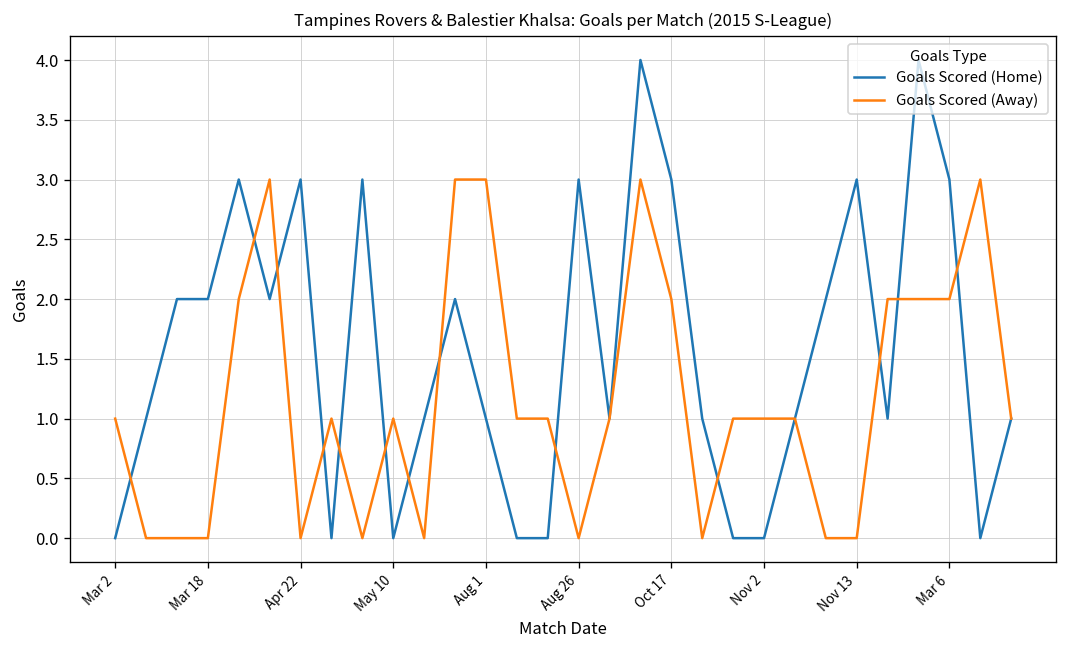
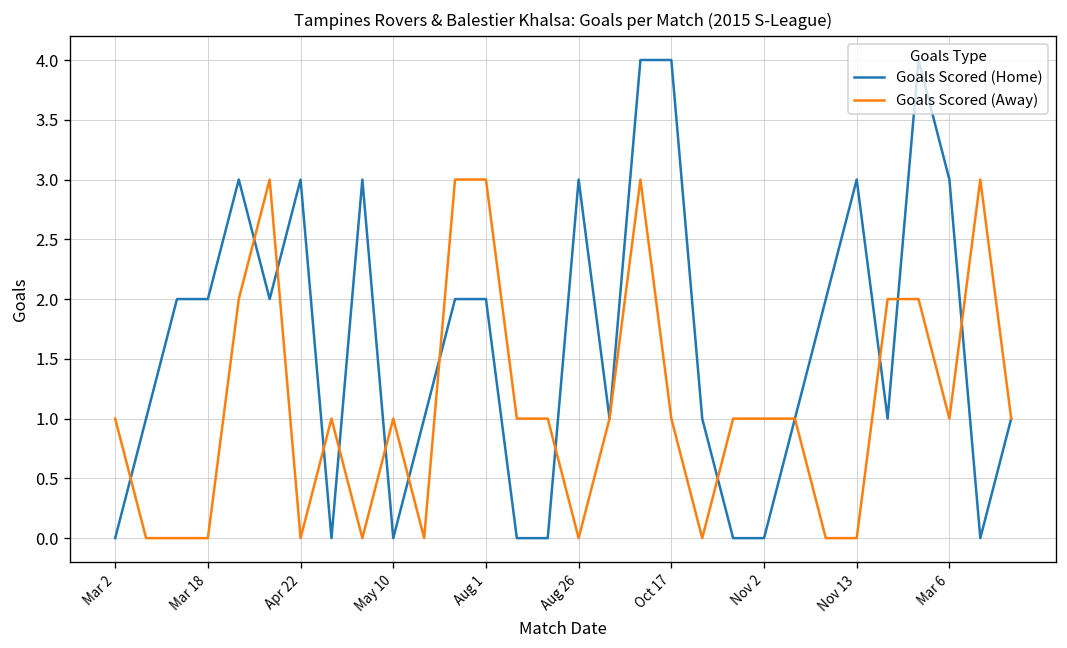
Goals Scored (Home), Aug 1: 1 -> 2
Goals Scored (Home), Oct 17: 3 -> 4
Goals Scored (Away), Oct 17: 2 -> 1
Goals Scored (Away), Mar 6: 2 -> 1
